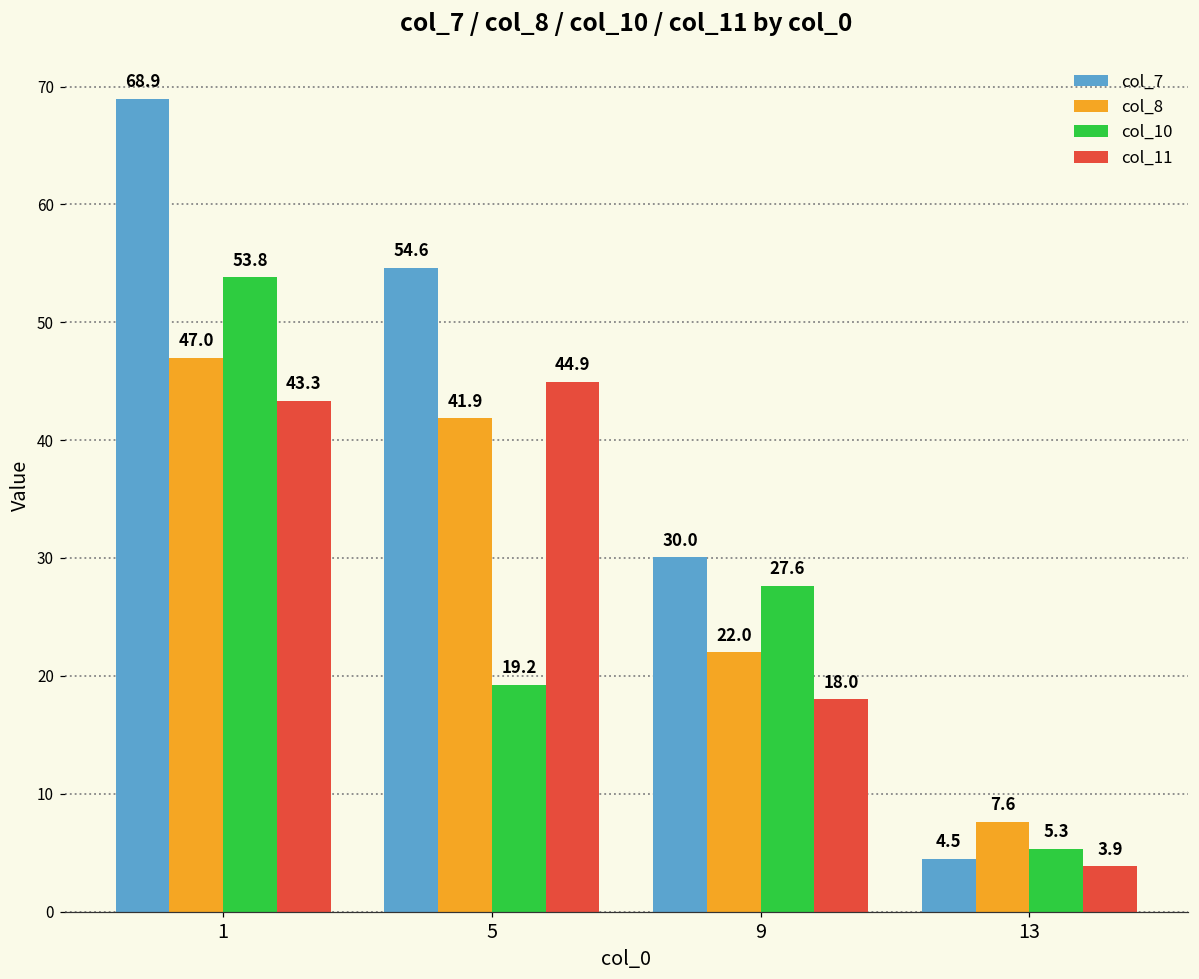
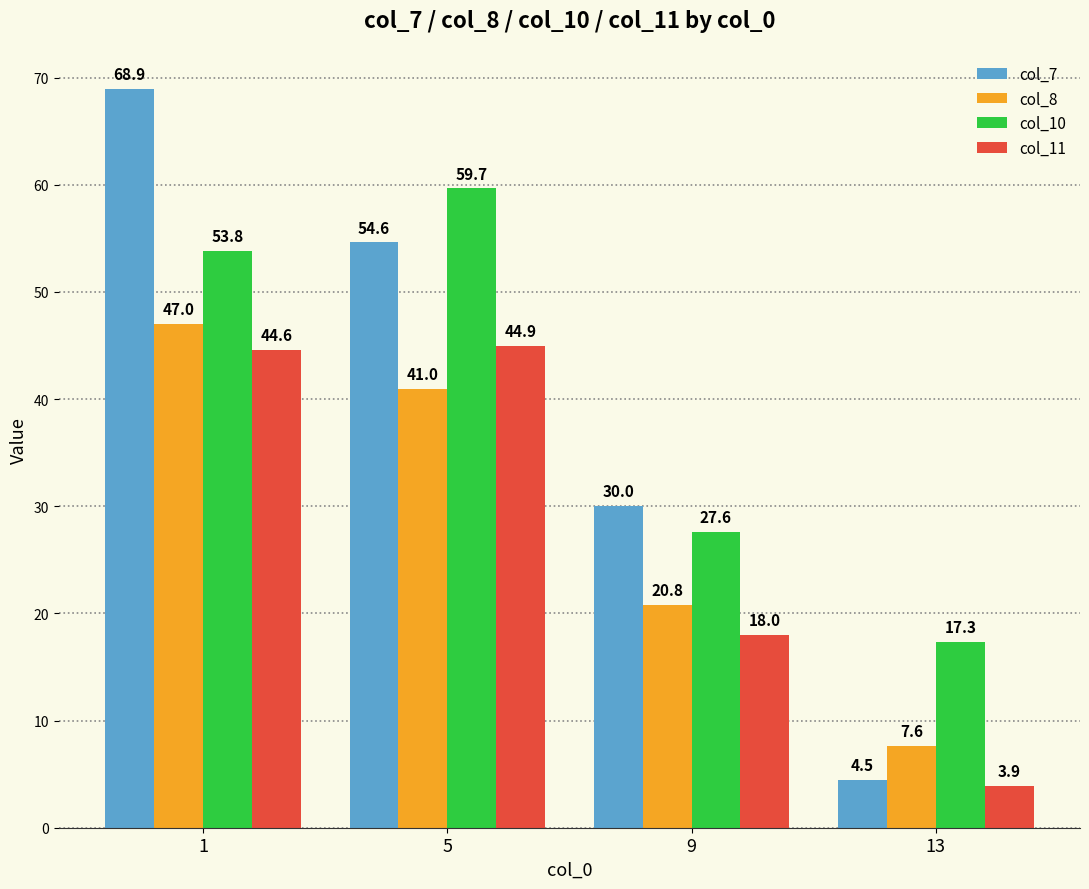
col_11, 1: 43.3 -> 44.6
col_8, 5: 41.9 -> 41.0
col_10, 5: 19.2 -> 59.7
col_8, 9: 22.0 -> 20.8
col_10, 13: 5.3 -> 17.3
